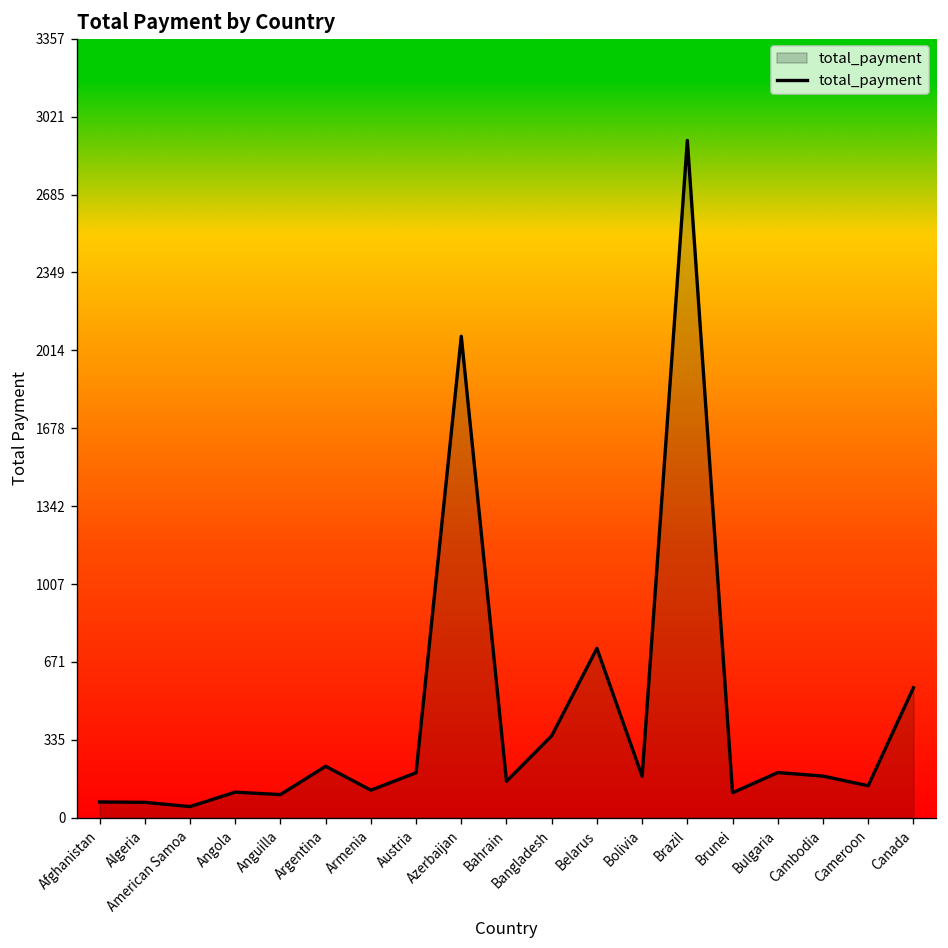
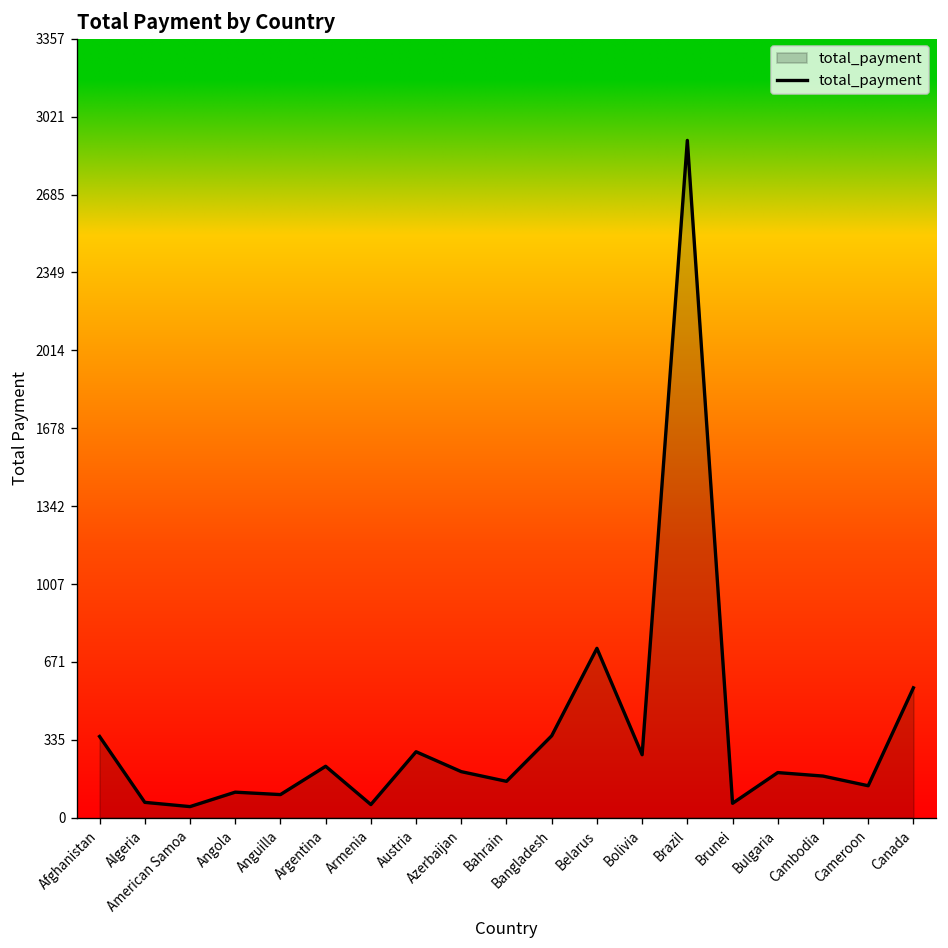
Afghanistan: 70 -> 350
Armenia: 120 -> 60
Austria: 190 -> 280
Azerbaijan: 2080 -> 200
Bolivia: 180 -> 270
Brunei: 110 -> 60
